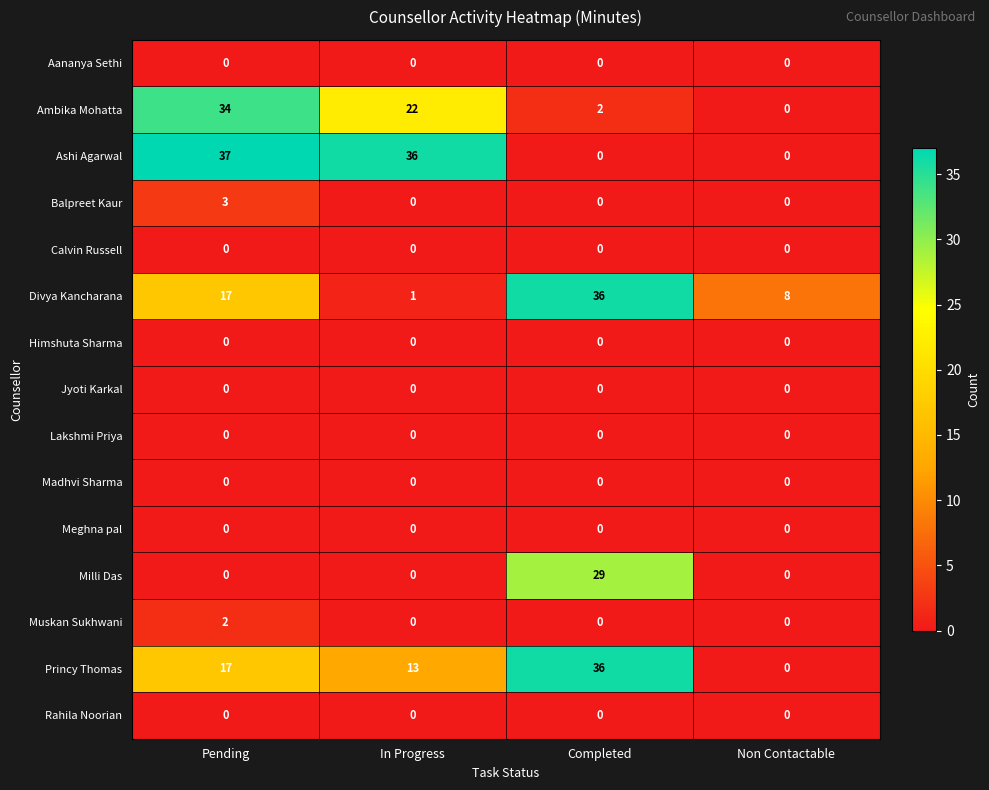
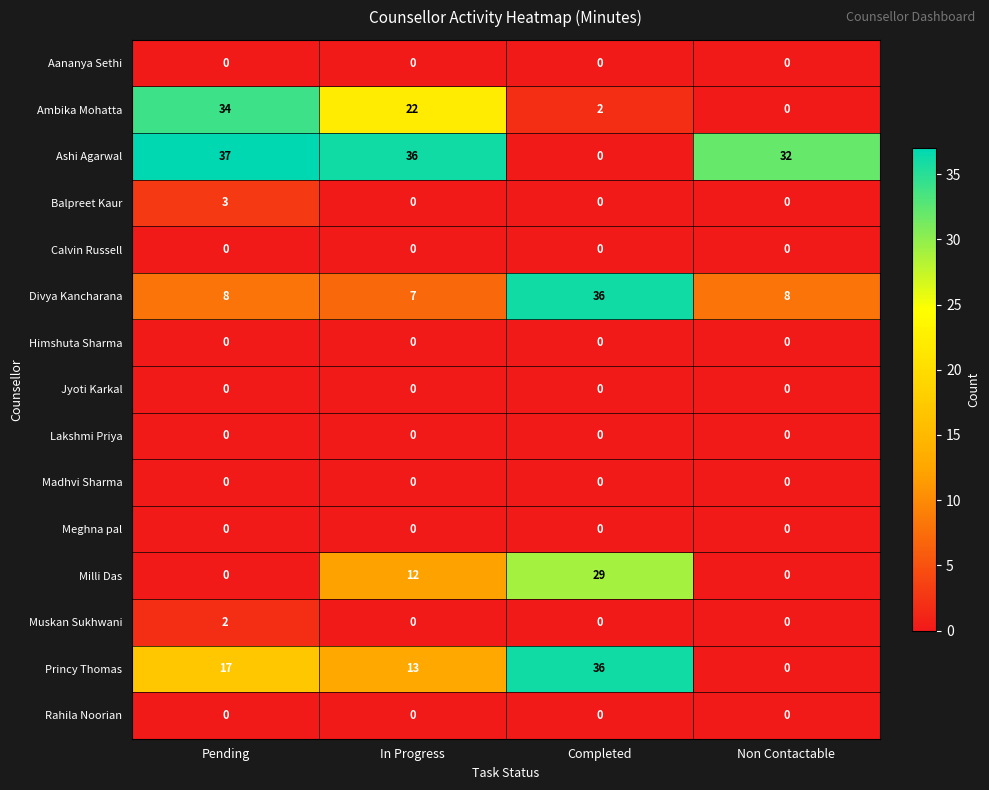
Ashi Agarwal, Non Contactable: 0 -> 32
Divya Kancharana, Pending: 17 -> 8
Divya Kancharana, In Progress: 1 -> 7
Milli Das, In Progress: 0 -> 12
